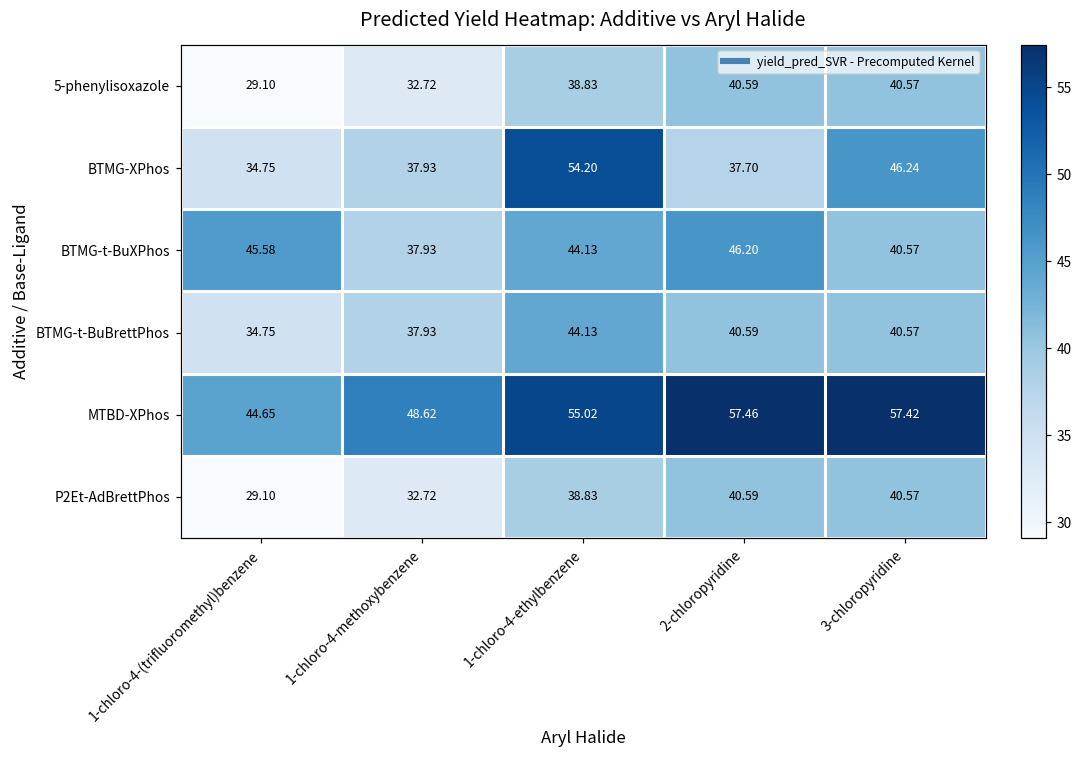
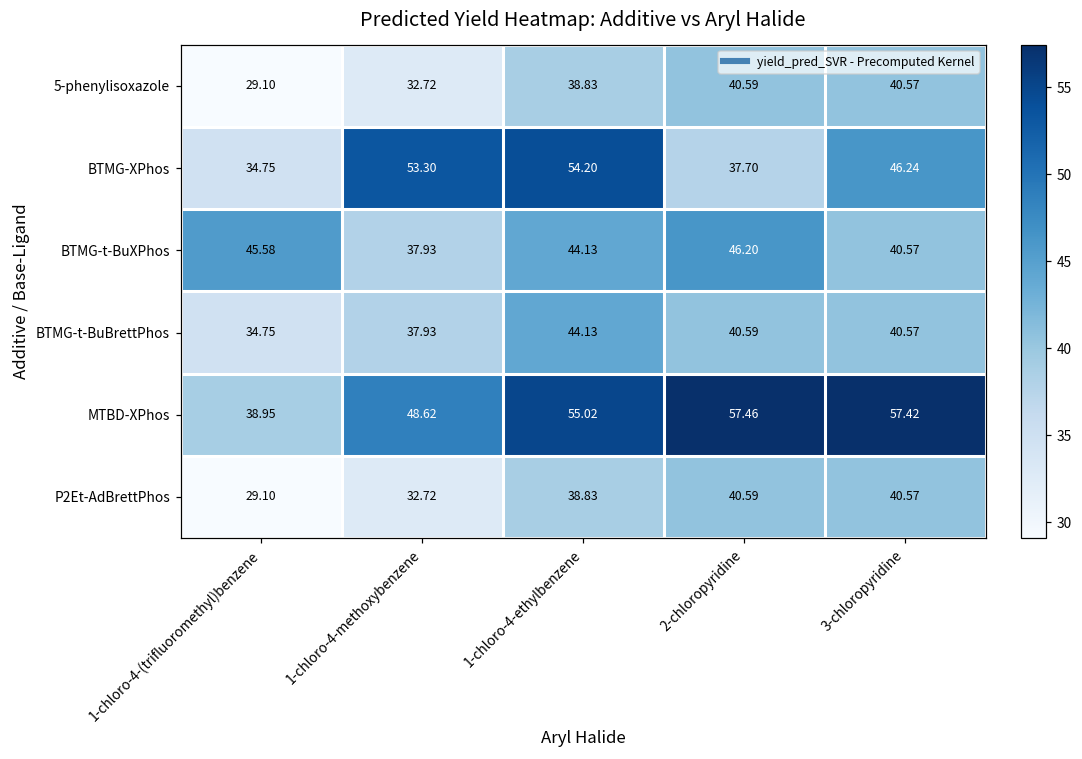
BTMG-XPhos, 1-chloro-4-methoxybenzene: 37.93 -> 53.30
MTBD-XPhos, 1-chloro-4-(trifluoromethyl)benzene: 44.65 -> 38.95
